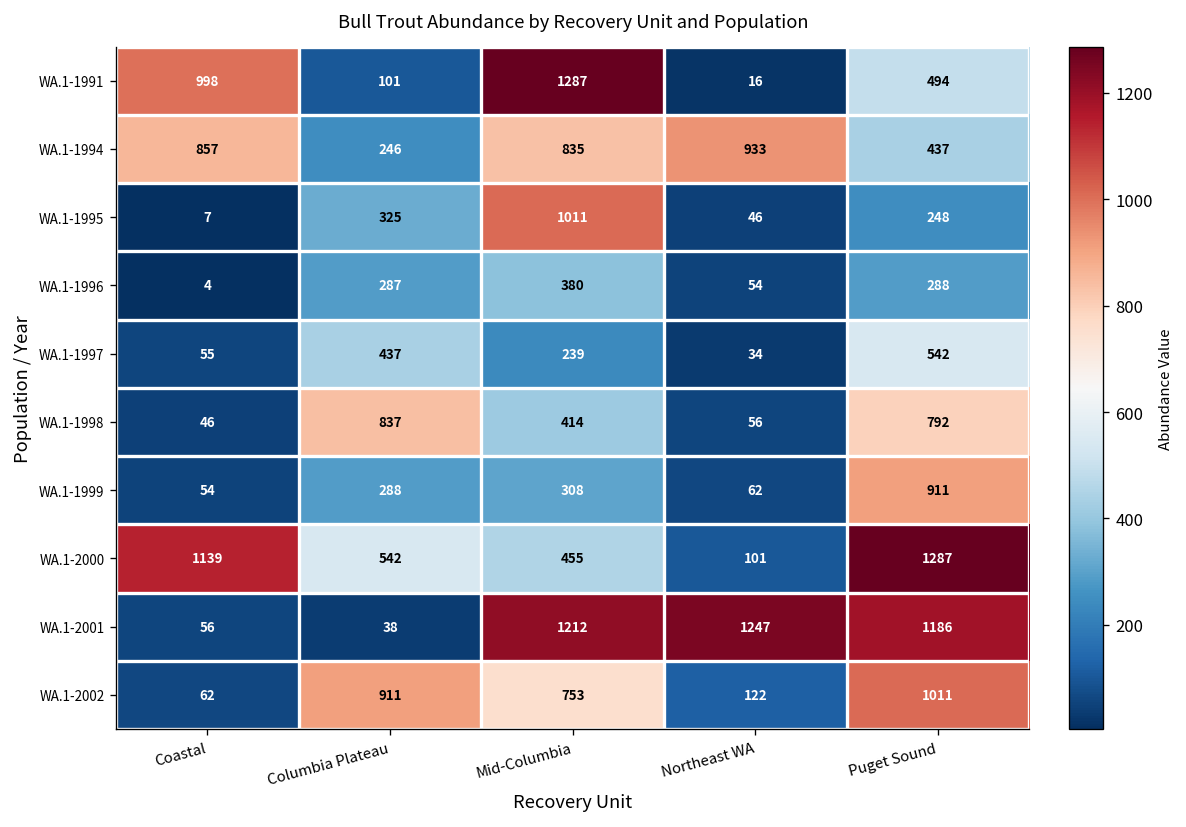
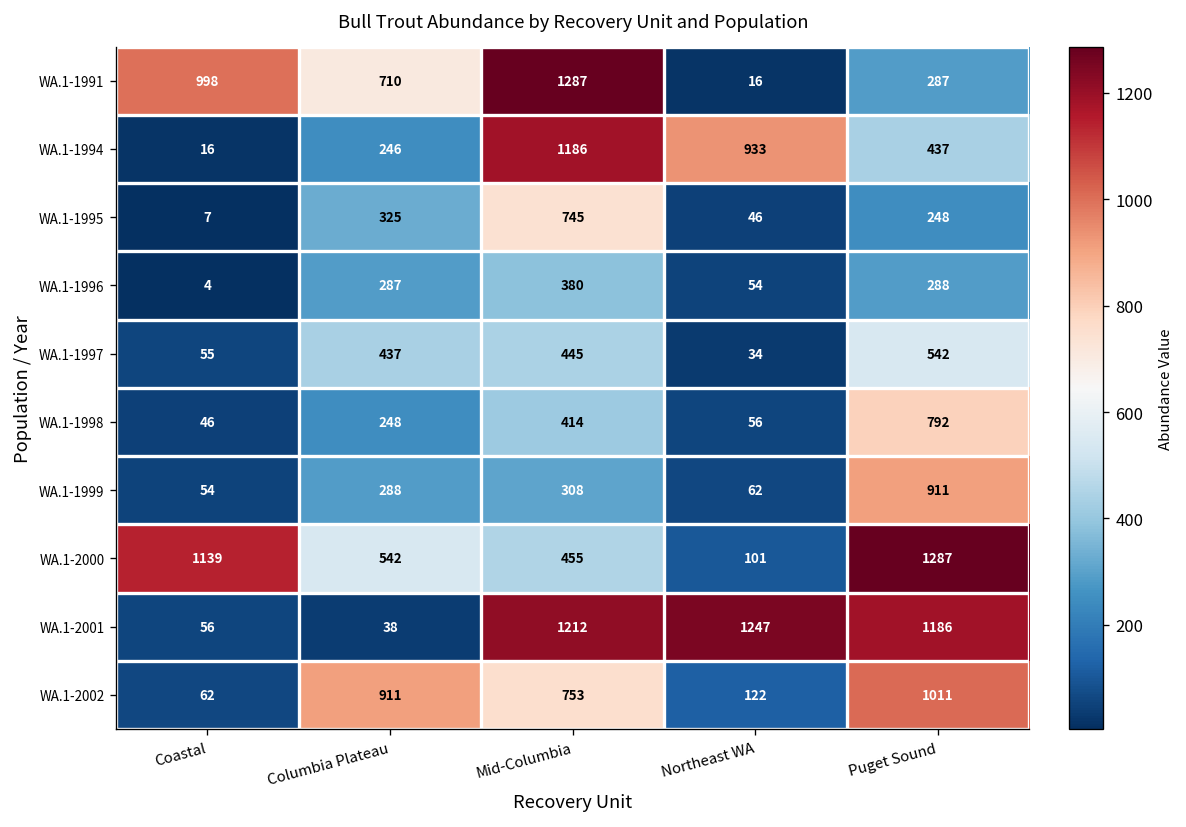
WA.1-1991, Columbia Plateau: 101 -> 710
WA.1-1991, Puget Sound: 494 -> 287
WA.1-1994, Coastal: 857 -> 16
WA.1-1994, Mid-Columbia: 835 -> 1186
WA.1-1995, Mid-Columbia: 1011 -> 745
WA.1-1997, Mid-Columbia: 239 -> 445
WA.1-1998, Columbia Plateau: 837 -> 248
